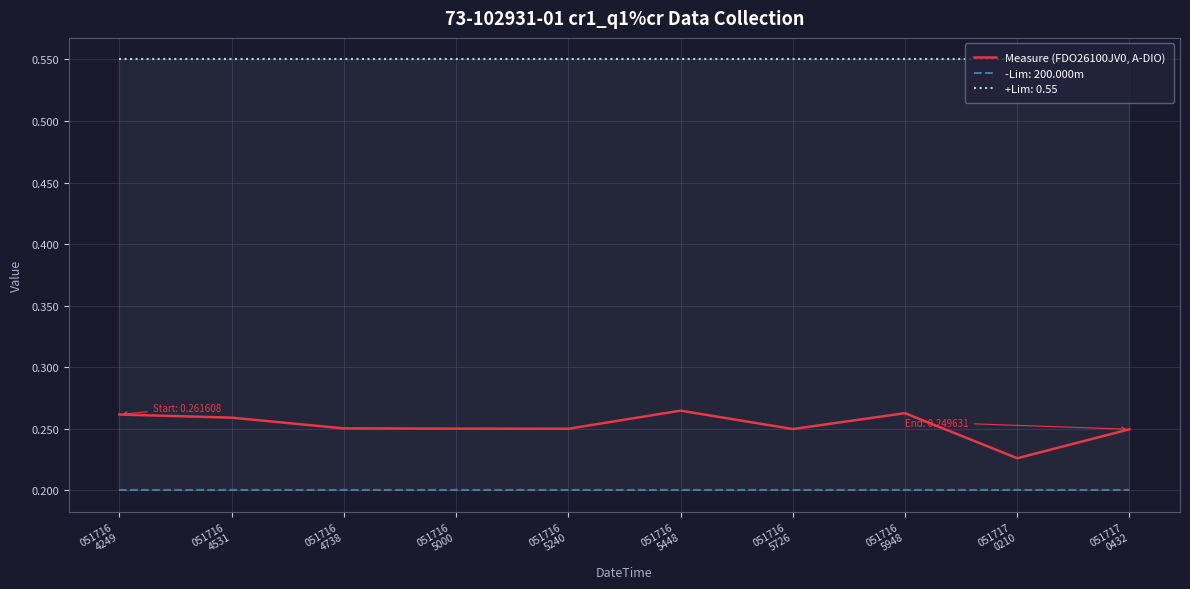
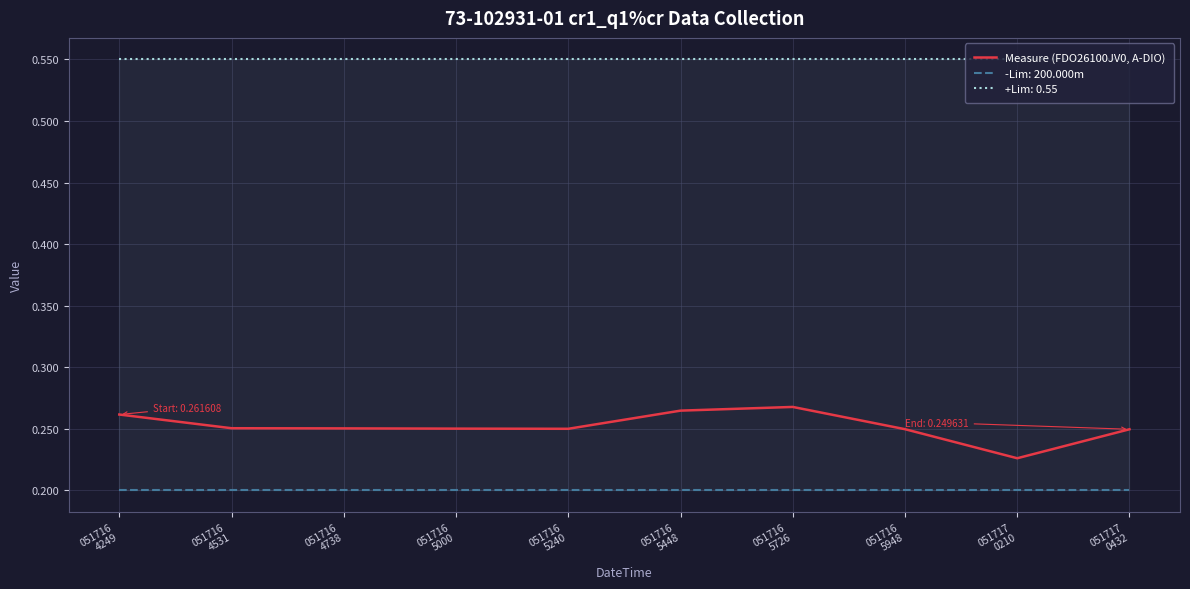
Measure (FDO26100JV0, A-DIO), 051716 4531: 0.259 -> 0.250
Measure (FDO26100JV0, A-DIO), 051716 5726: 0.250 -> 0.268
Measure (FDO26100JV0, A-DIO), 051716 5948: 0.263 -> 0.250
